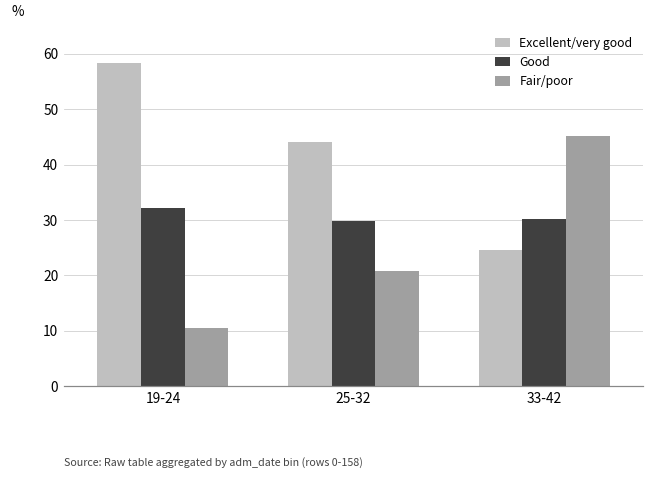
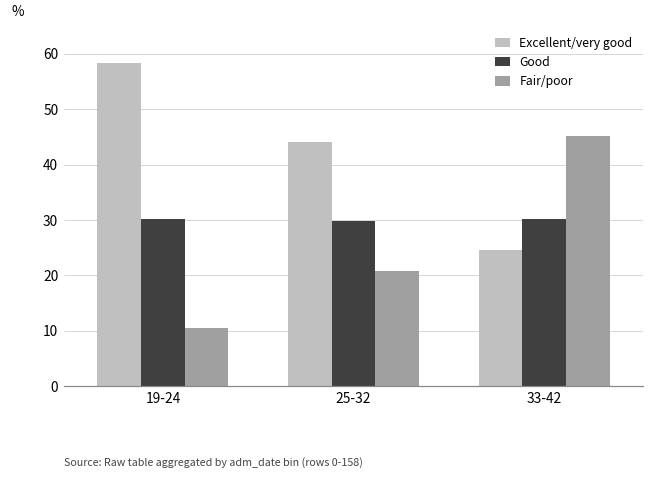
Good, 19-24: 32 -> 30
